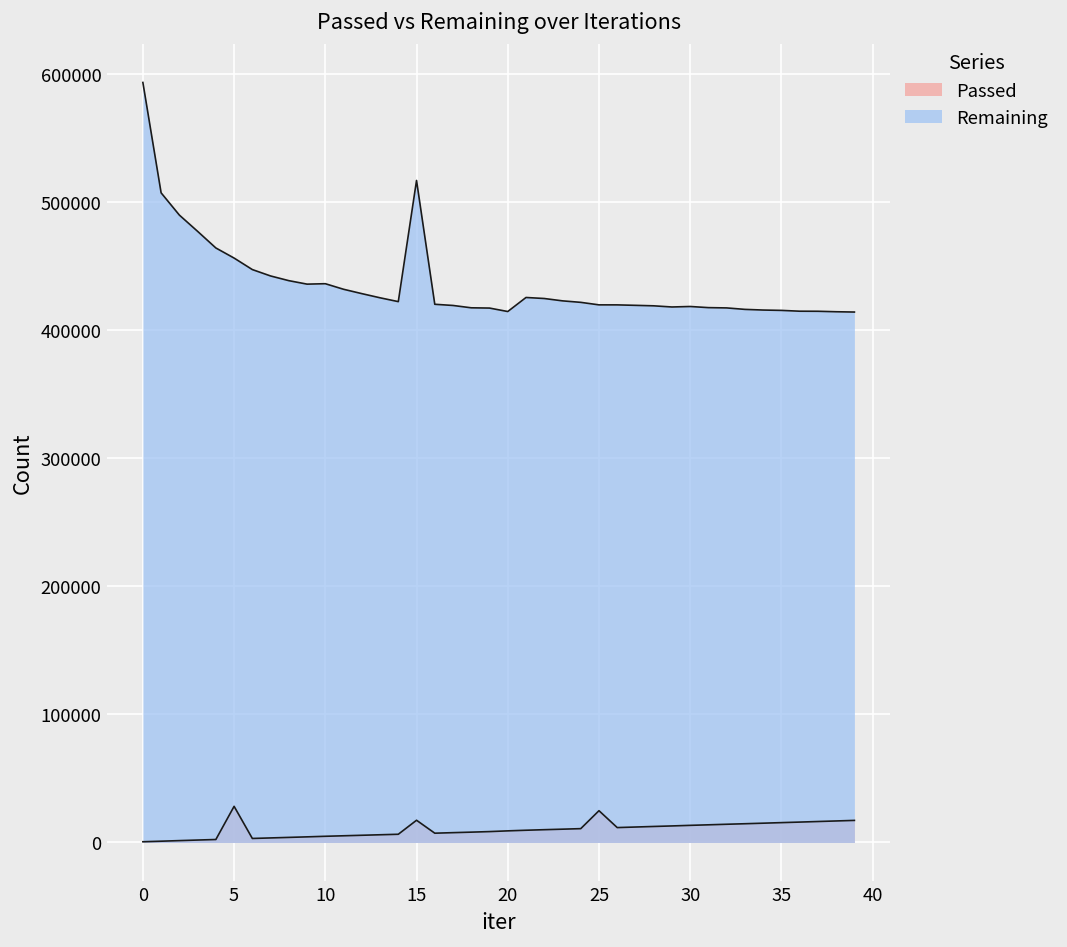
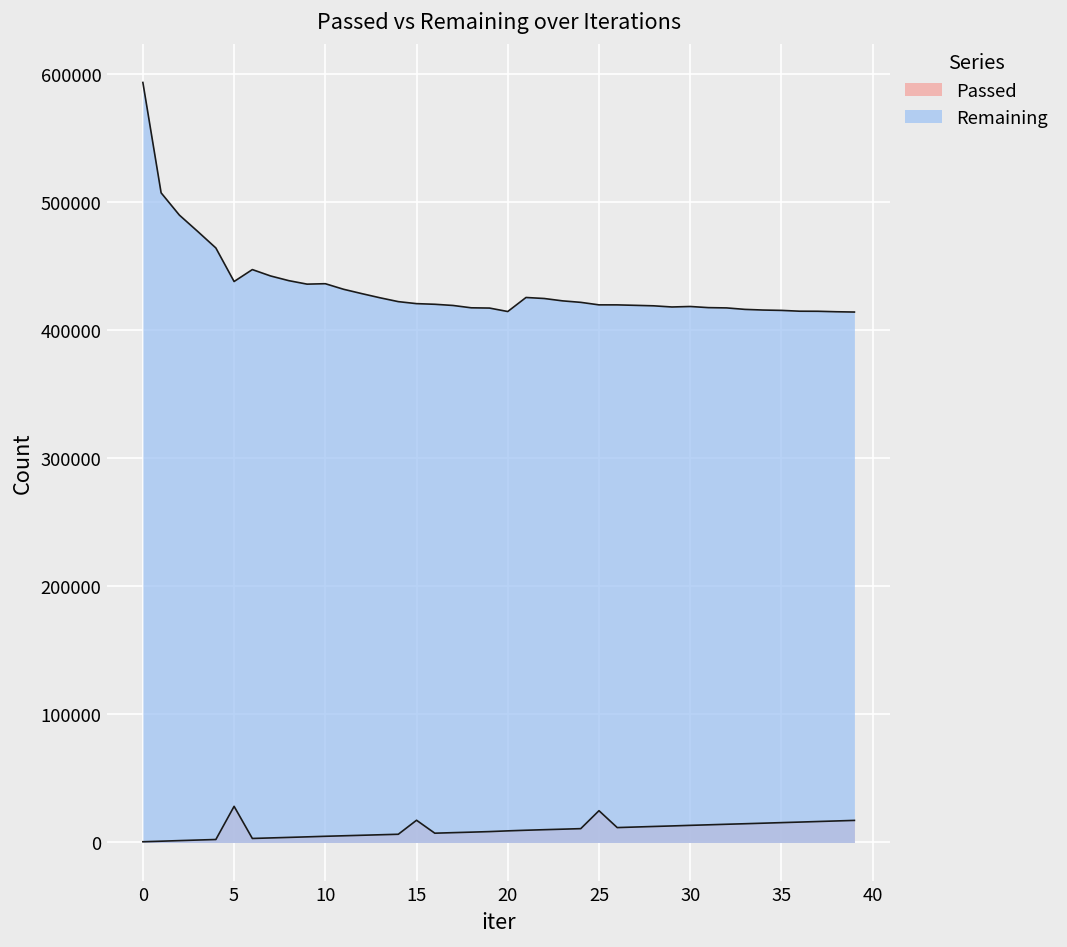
Remaining, 5: 456000 -> 438000
Remaining, 15: 517000 -> 421000
